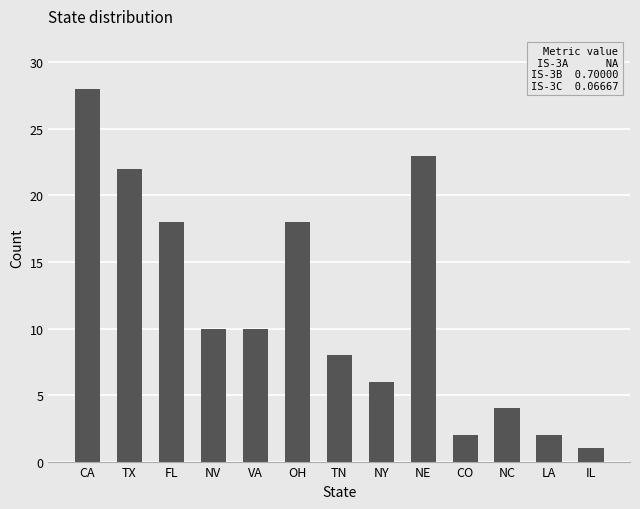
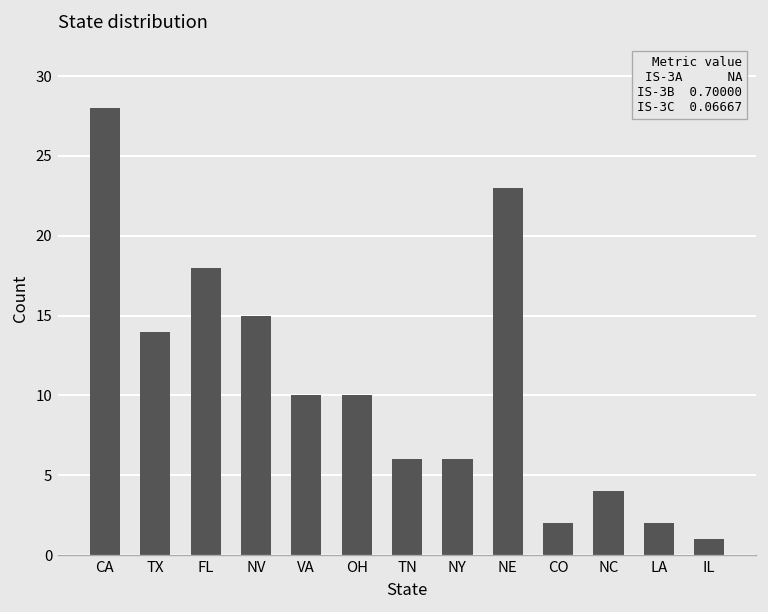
TX: 22 -> 14
NV: 10 -> 15
OH: 18 -> 10
TN: 8 -> 6
